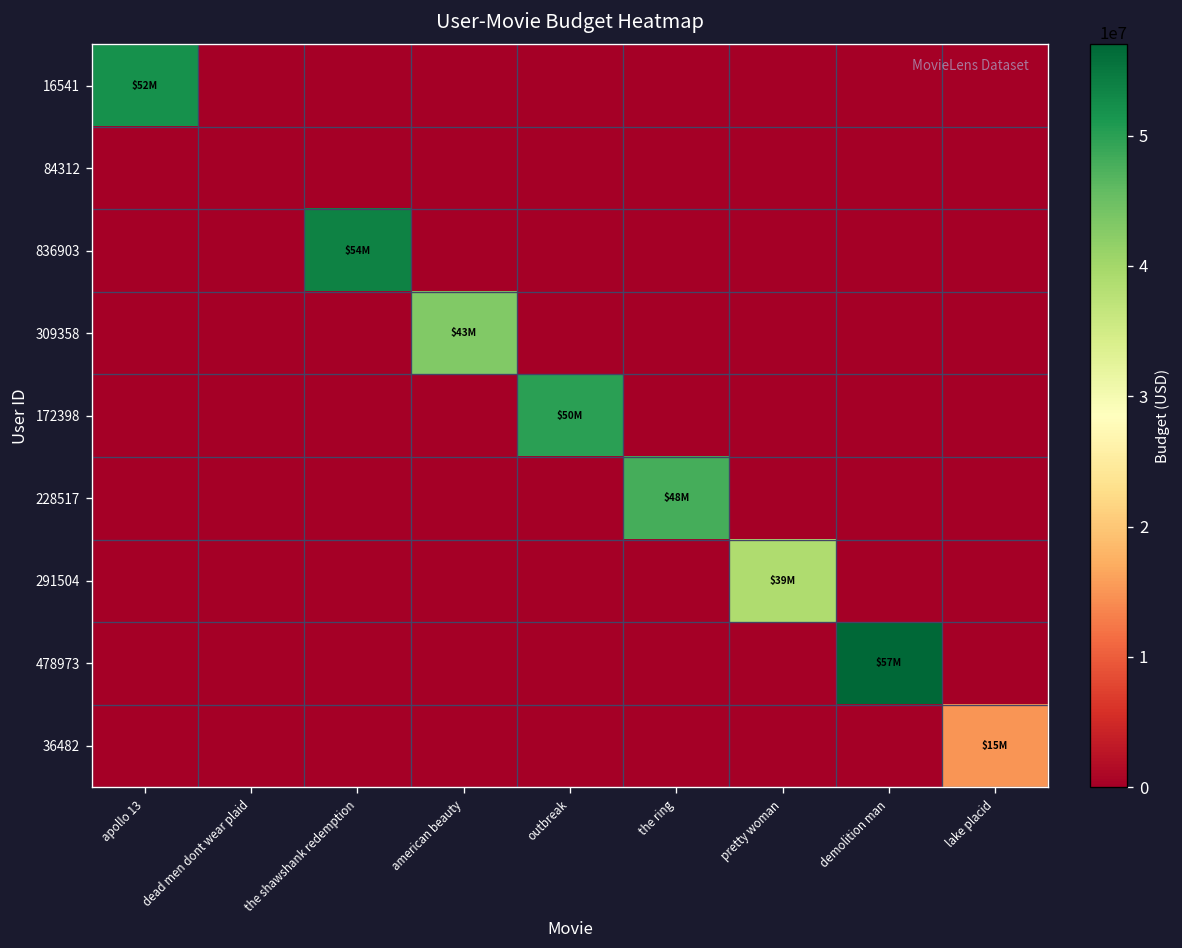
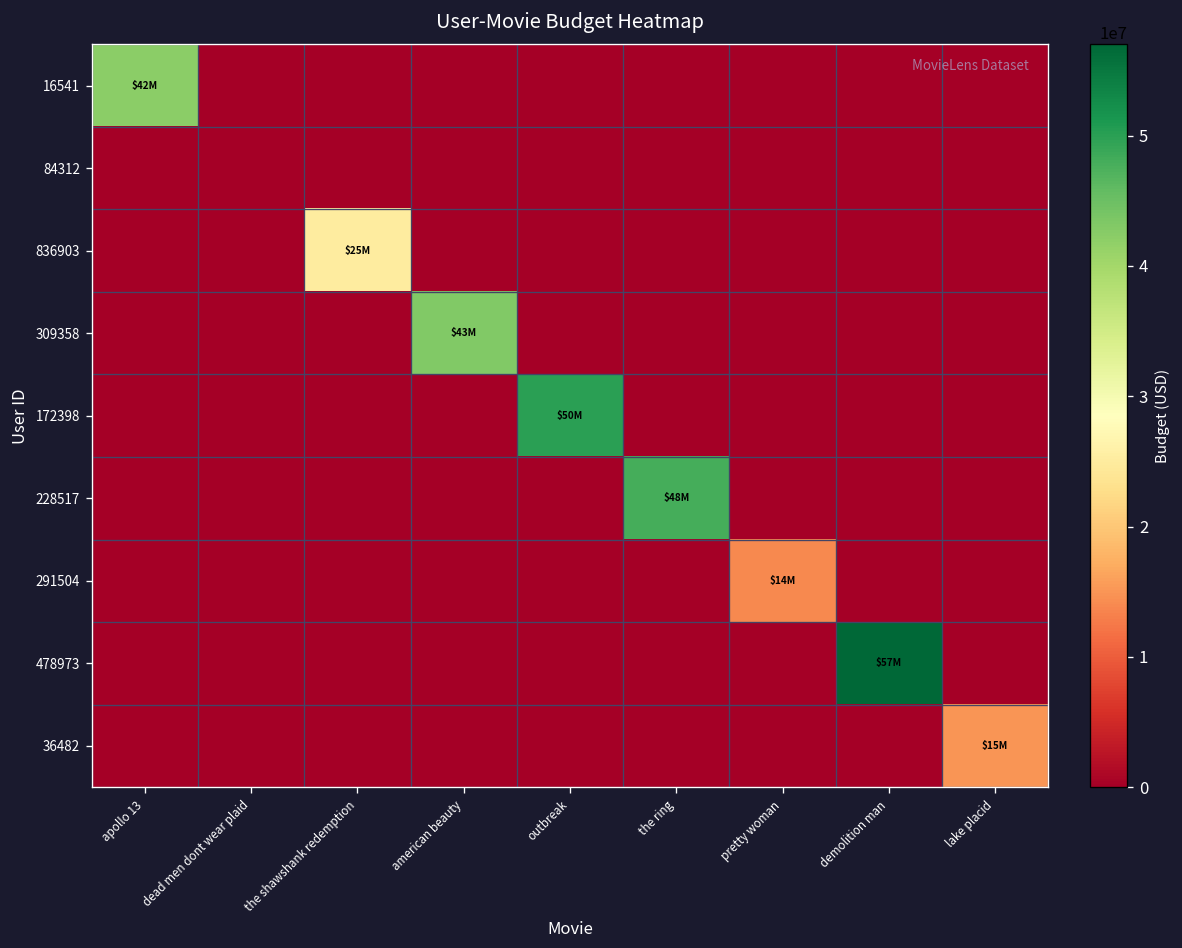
16541, apollo 13: $52M -> $42M
836903, the shawshank redemption: $54M -> $25M
291504, pretty woman: $39M -> $14M
